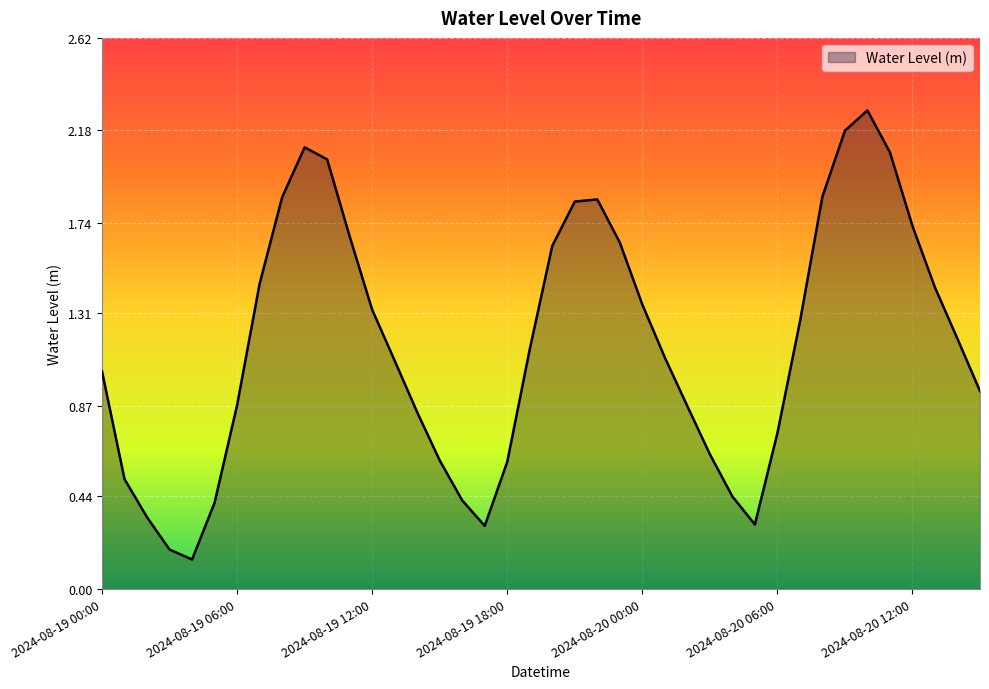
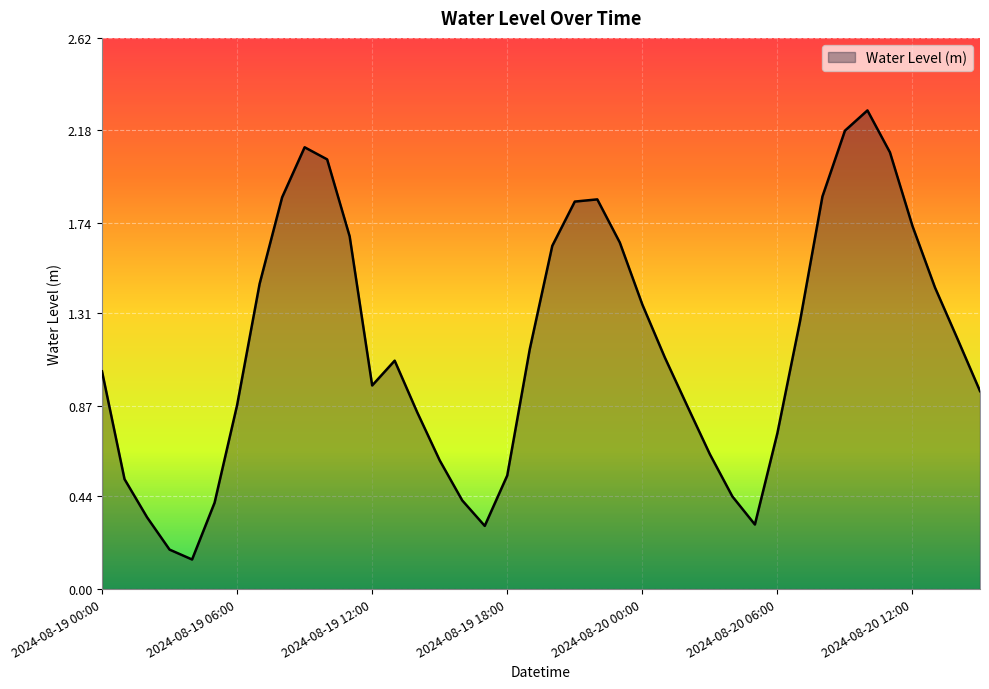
2024-08-19 12:00: 1.33 -> 0.97
2024-08-19 18:00: 0.60 -> 0.54
